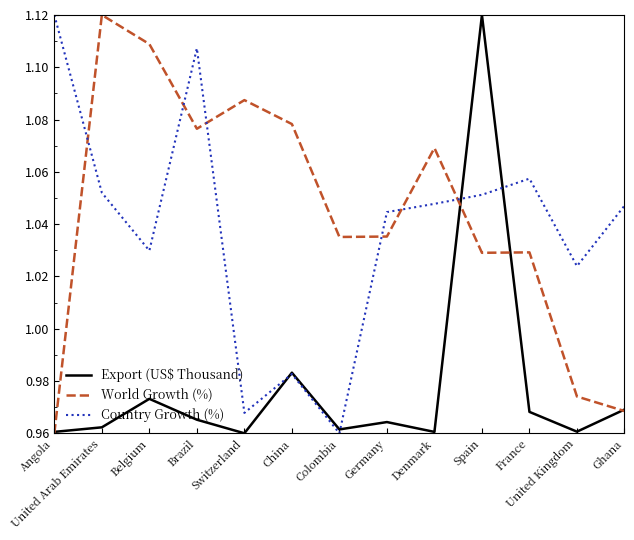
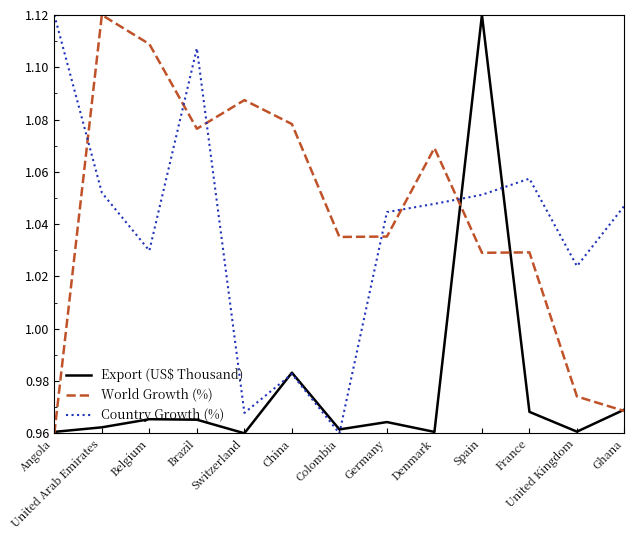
Export (US$ Thousand), Belgium: 0.973 -> 0.965
